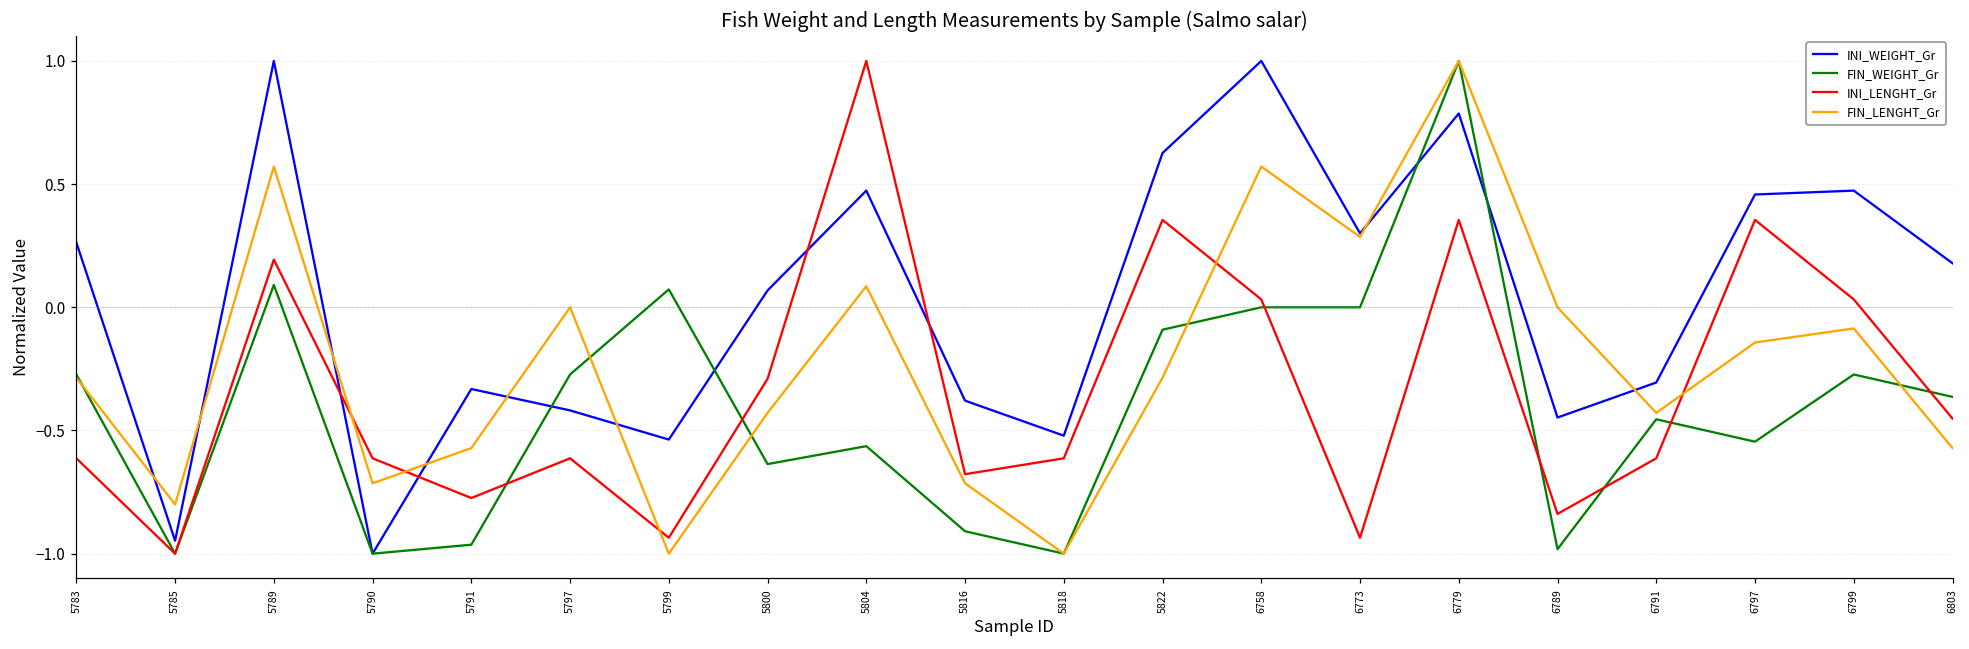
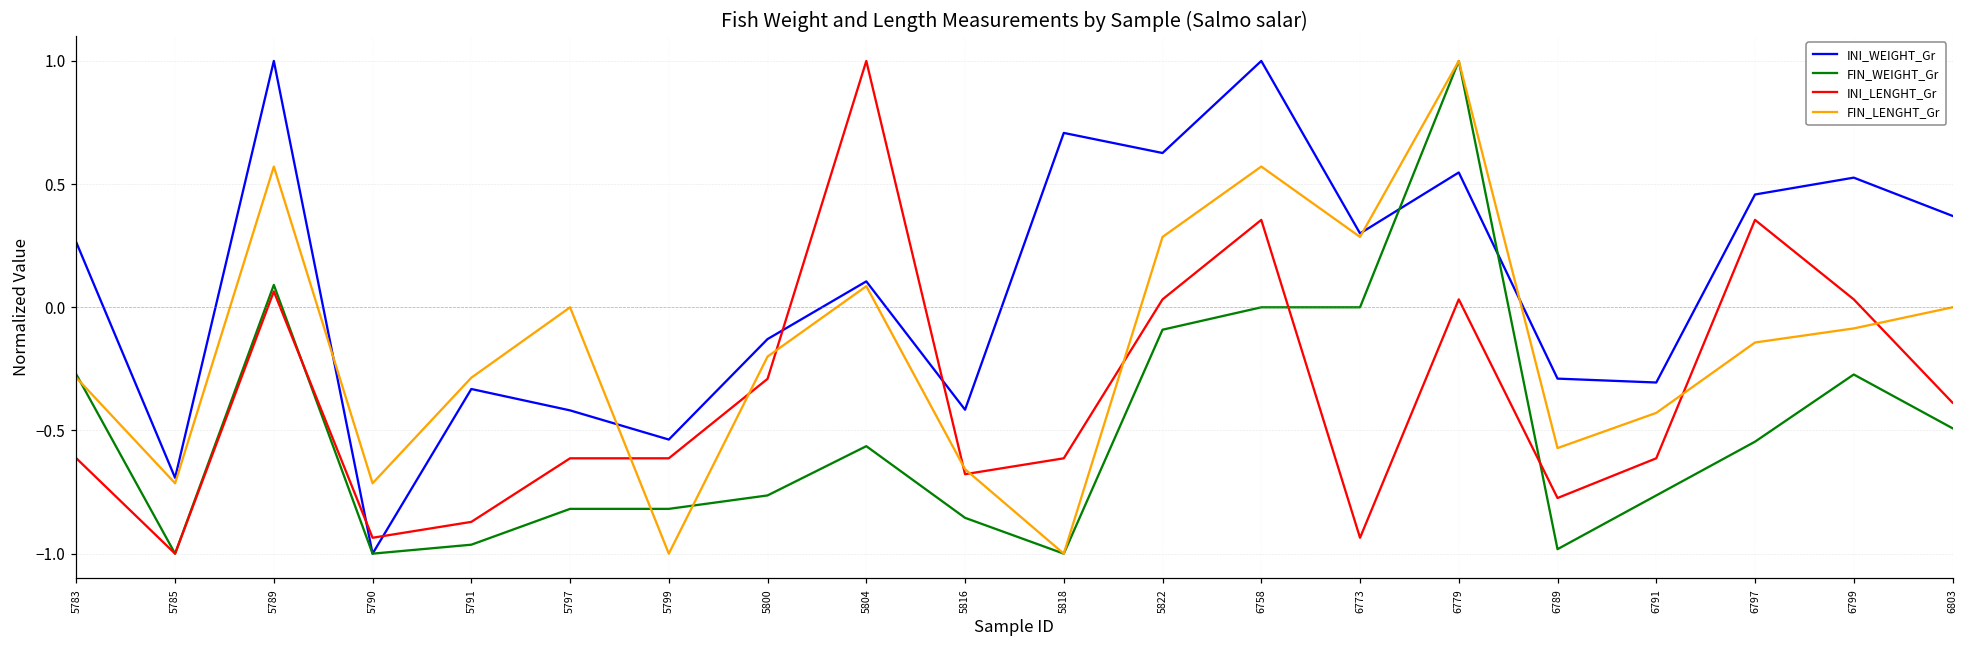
INI_WEIGHT_Gr, 5785: -0.95 -> -0.69
FIN_LENGHT_Gr, 5785: -0.80 -> -0.71
INI_LENGHT_Gr, 5789: 0.19 -> 0.06
INI_LENGHT_Gr, 5790: -0.61 -> -0.94
INI_LENGHT_Gr, 5791: -0.77 -> -0.87
FIN_LENGHT_Gr, 5791: -0.57 -> -0.29
FIN_WEIGHT_Gr, 5797: -0.27 -> -0.82
FIN_WEIGHT_Gr, 5799: 0.07 -> -0.82
INI_LENGHT_Gr, 5799: -0.94 -> -0.61
INI_WEIGHT_Gr, 5800: 0.07 -> -0.13
FIN_WEIGHT_Gr, 5800: -0.64 -> -0.76
FIN_LENGHT_Gr, 5800: -0.43 -> -0.20
INI_WEIGHT_Gr, 5804: 0.47 -> 0.11
INI_WEIGHT_Gr, 5816: -0.38 -> -0.42
FIN_WEIGHT_Gr, 5816: -0.91 -> -0.85
FIN_LENGHT_Gr, 5816: -0.71 -> -0.66
INI_WEIGHT_Gr, 5818: -0.52 -> 0.71
INI_LENGHT_Gr, 5822: 0.35 -> 0.03
FIN_LENGHT_Gr, 5822: -0.29 -> 0.29
INI_LENGHT_Gr, 6758: 0.03 -> 0.35
INI_WEIGHT_Gr, 6779: 0.79 -> 0.55
INI_LENGHT_Gr, 6779: 0.35 -> 0.03
INI_WEIGHT_Gr, 6789: -0.45 -> -0.29
INI_LENGHT_Gr, 6789: -0.84 -> -0.77
FIN_LENGHT_Gr, 6789: 0.00 -> -0.57
FIN_WEIGHT_Gr, 6791: -0.45 -> -0.76
INI_WEIGHT_Gr, 6799: 0.47 -> 0.53
INI_WEIGHT_Gr, 6803: 0.18 -> 0.37
FIN_WEIGHT_Gr, 6803: -0.36 -> -0.49
INI_LENGHT_Gr, 6803: -0.45 -> -0.39
FIN_LENGHT_Gr, 6803: -0.57 -> 0.00
